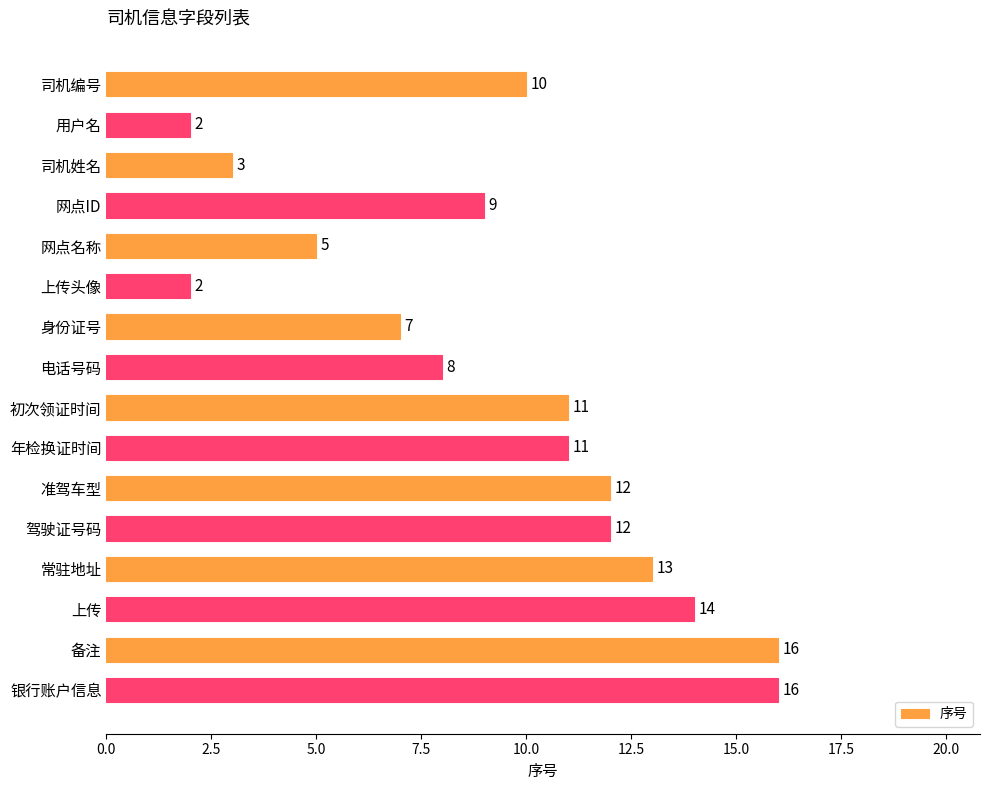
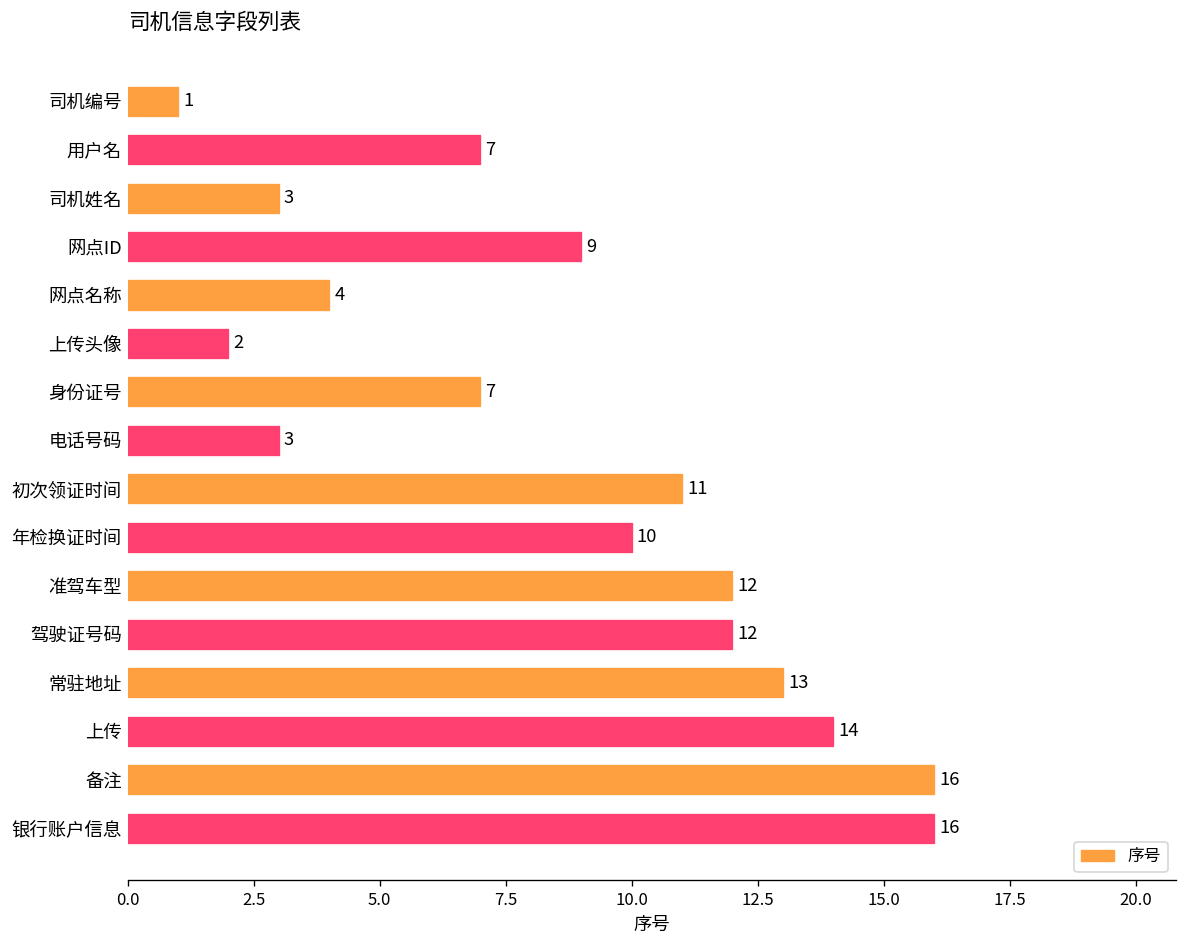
司机编号: 10 -> 1
用户名: 2 -> 7
网点名称: 5 -> 4
电话号码: 8 -> 3
年检换证时间: 11 -> 10
